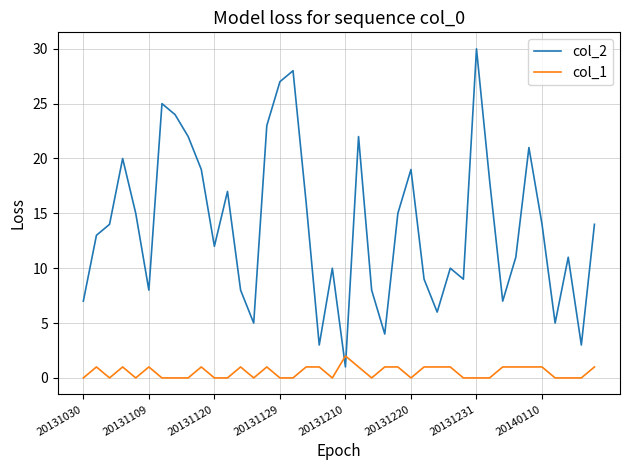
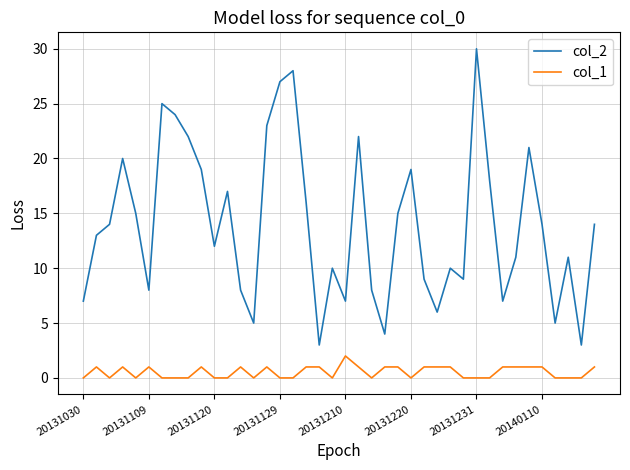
col_2, 20131210: 1 -> 7
